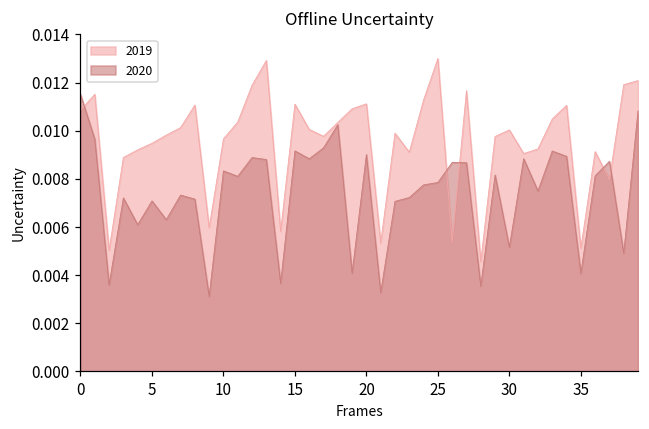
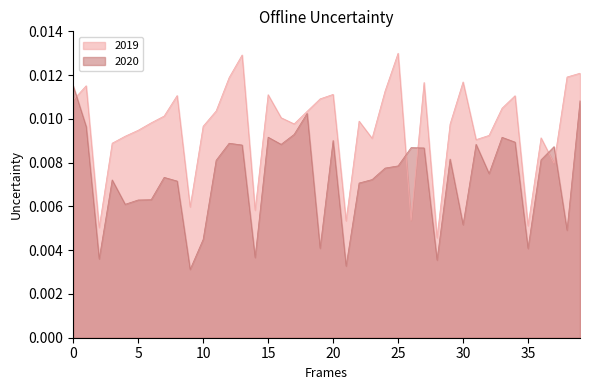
2020, 5: 0.0071 -> 0.0063
2020, 10: 0.0083 -> 0.0045
2019, 30: 0.0100 -> 0.0117
